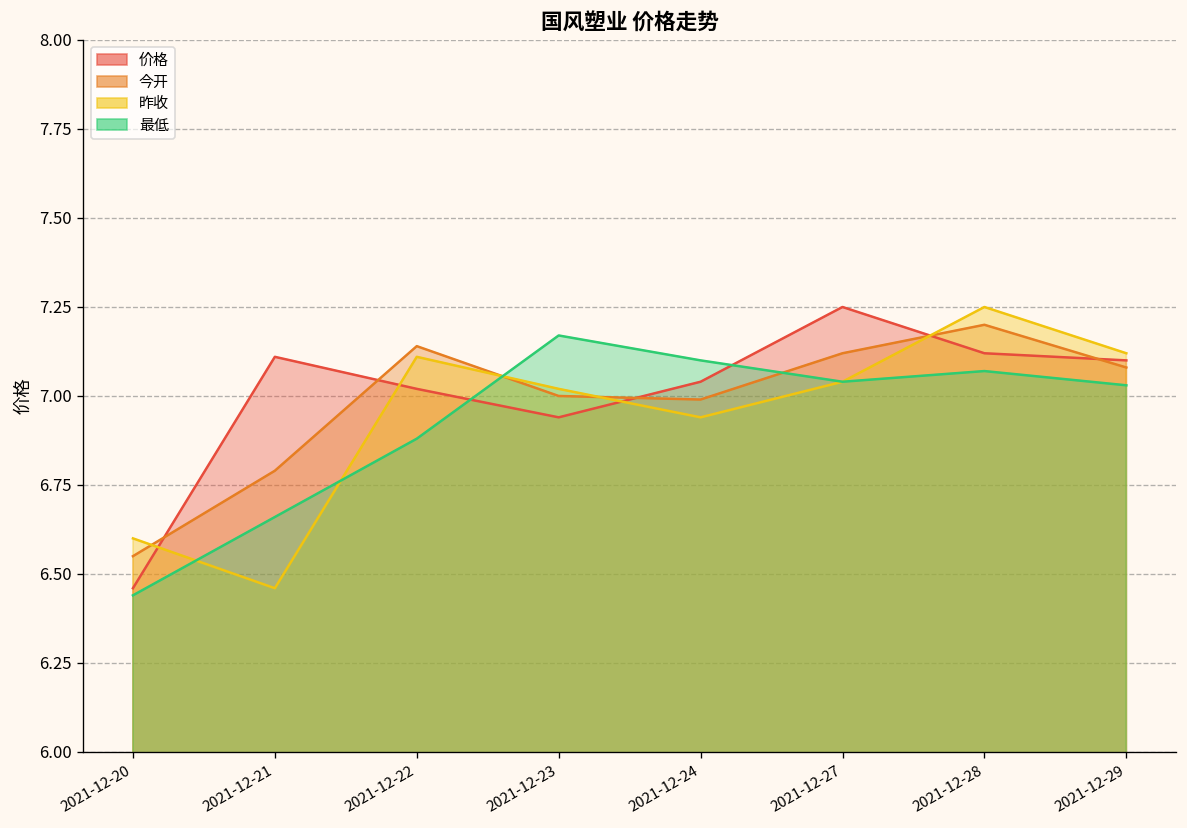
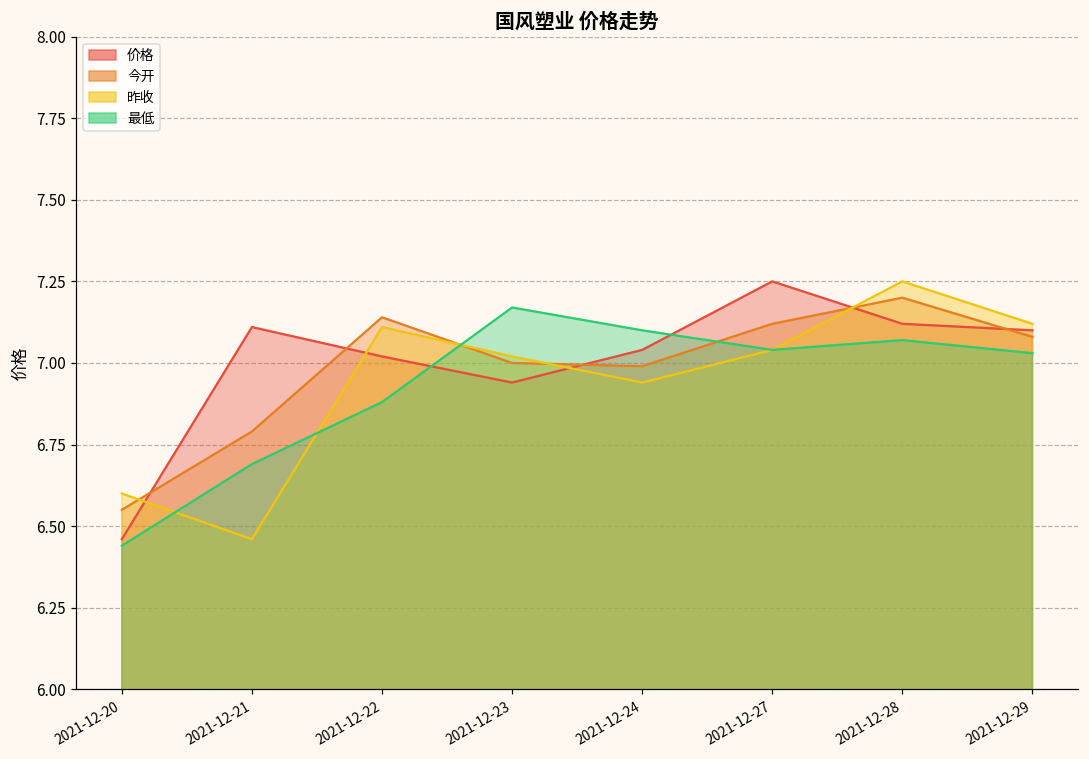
最低, 2021-12-21: 6.66 -> 6.69
